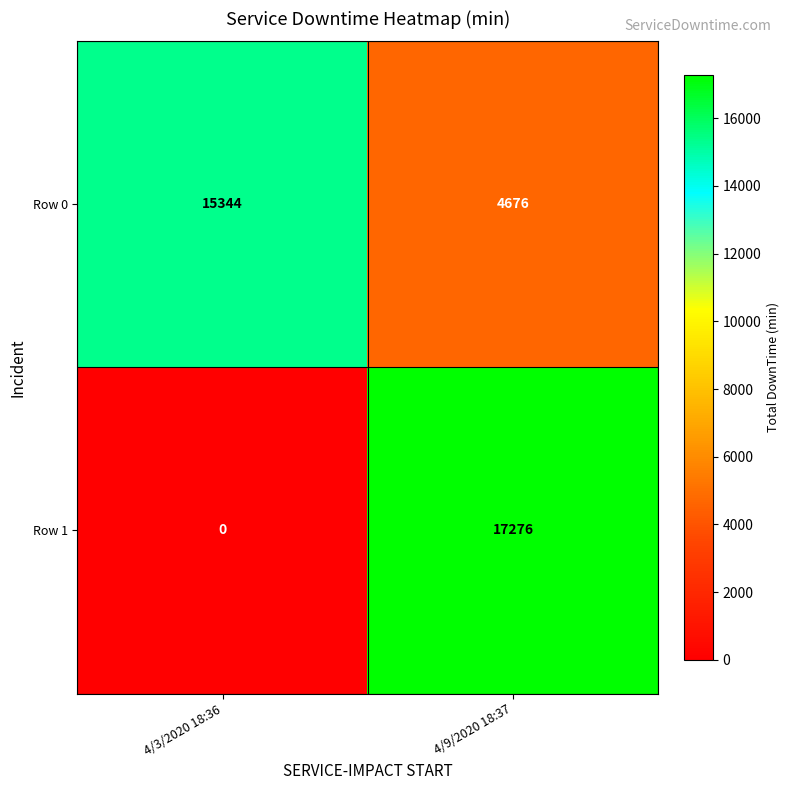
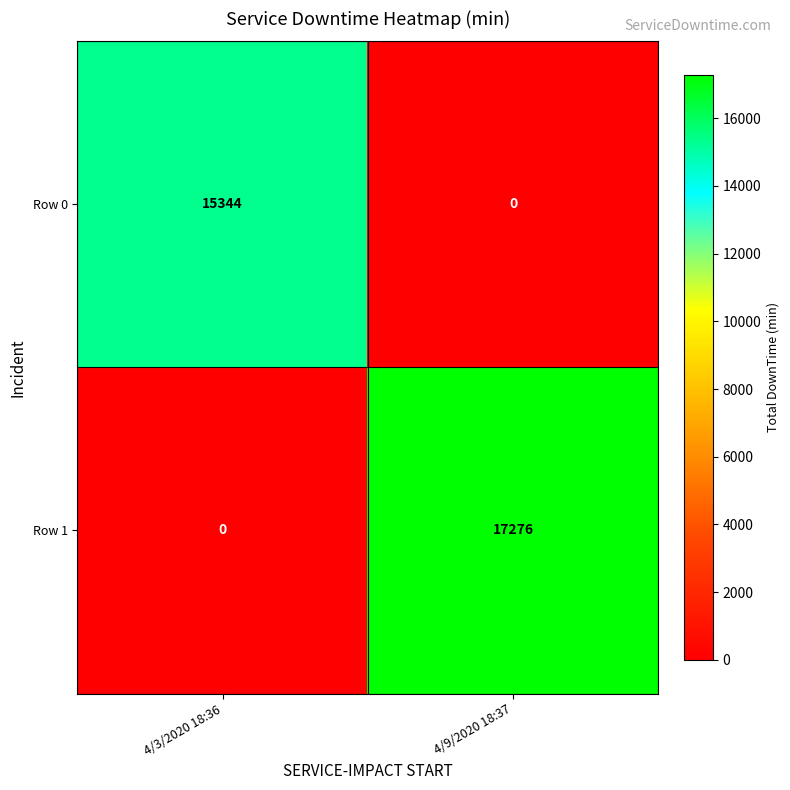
Row 0, 4/9/2020 18:37: 4676 -> 0
